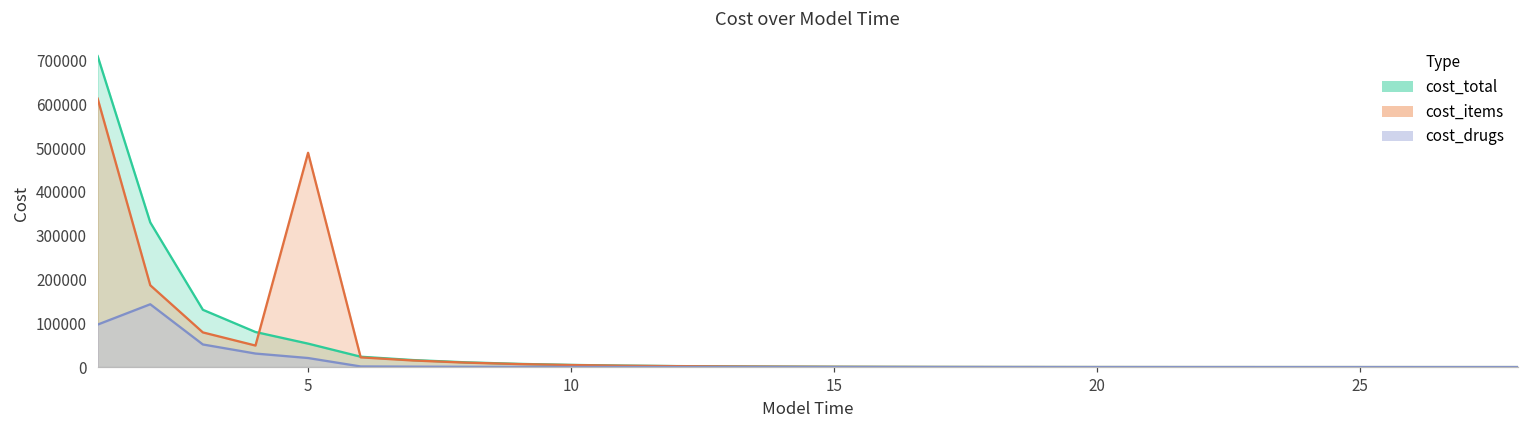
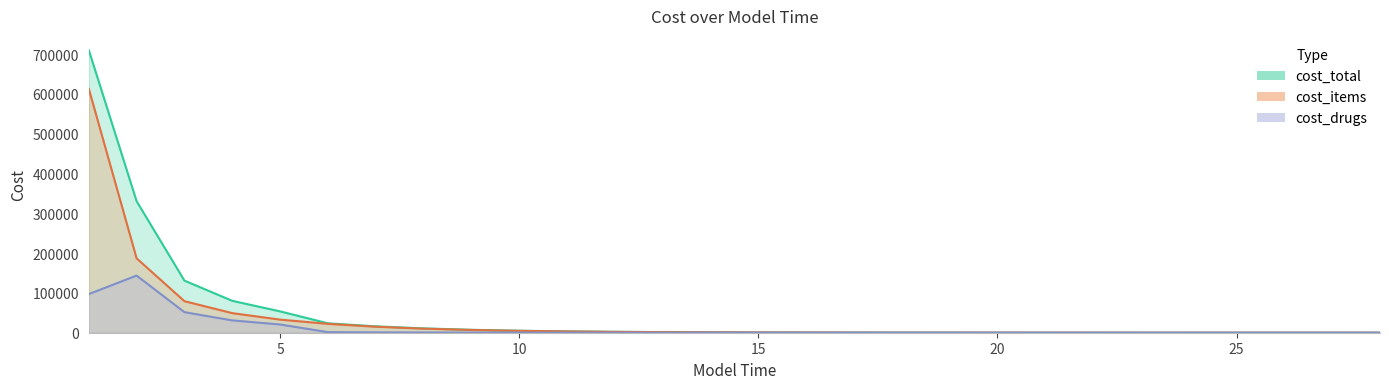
cost_items, 5: 490000 -> 30000
